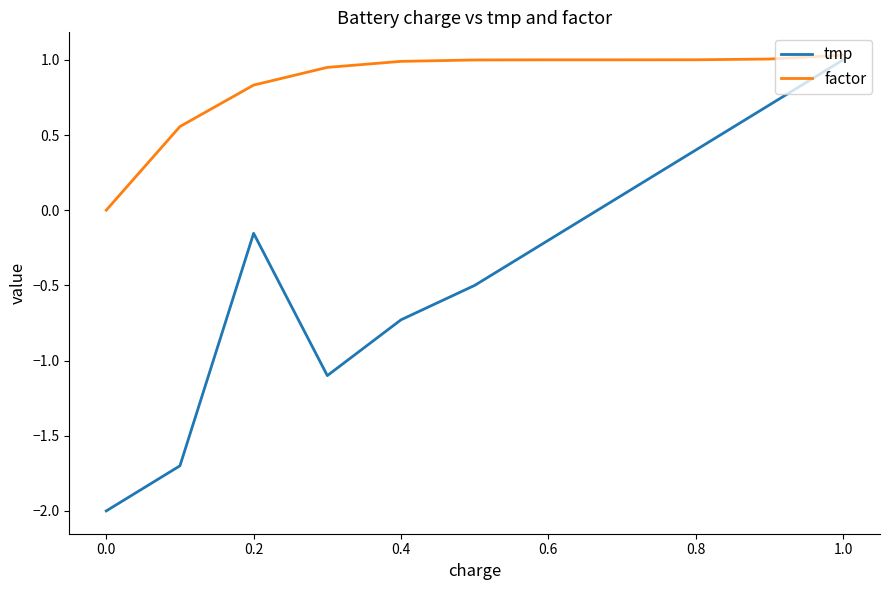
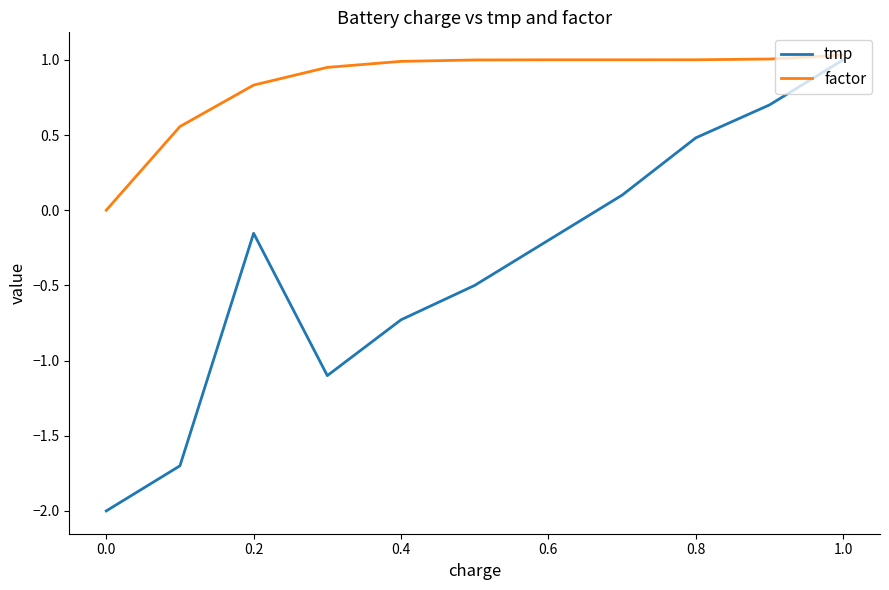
tmp, 0.8: 0.40 -> 0.48
